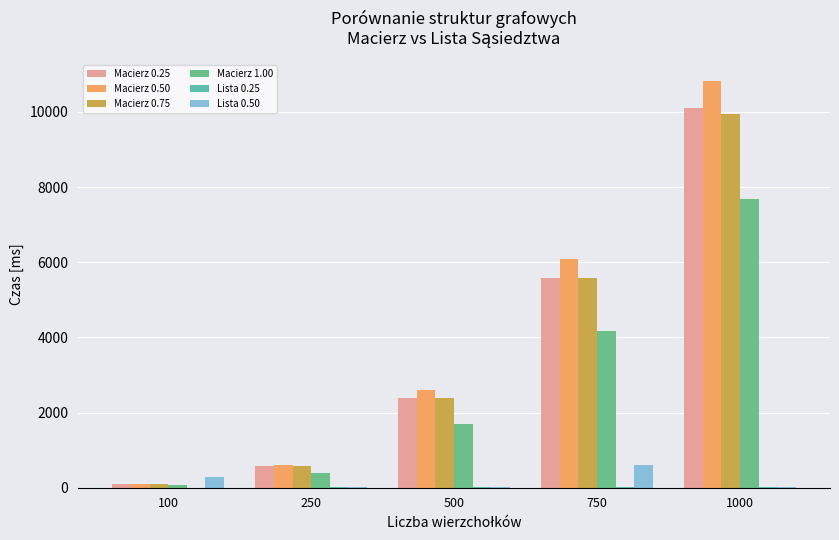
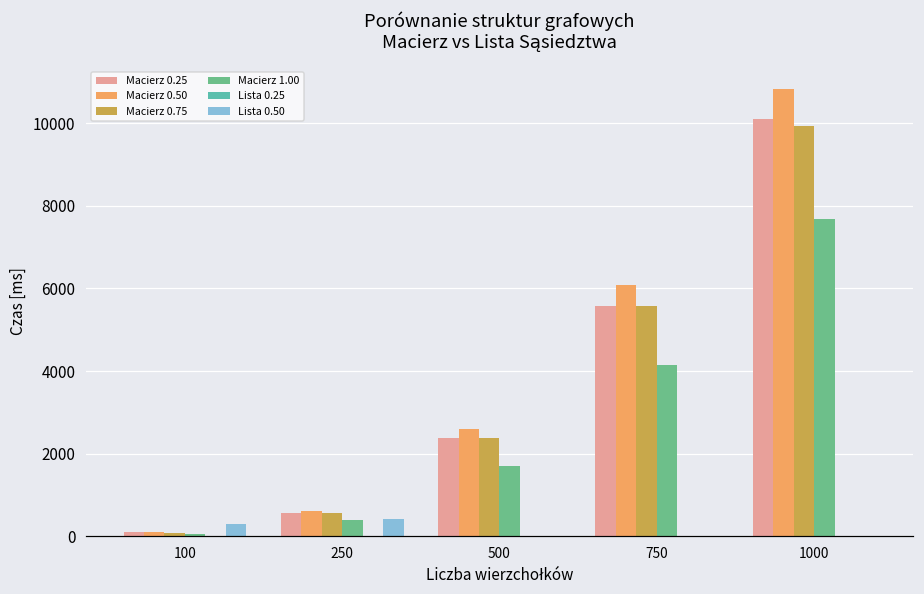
Lista 0.50, 250: 0 -> 400
Lista 0.50, 750: 600 -> 0
